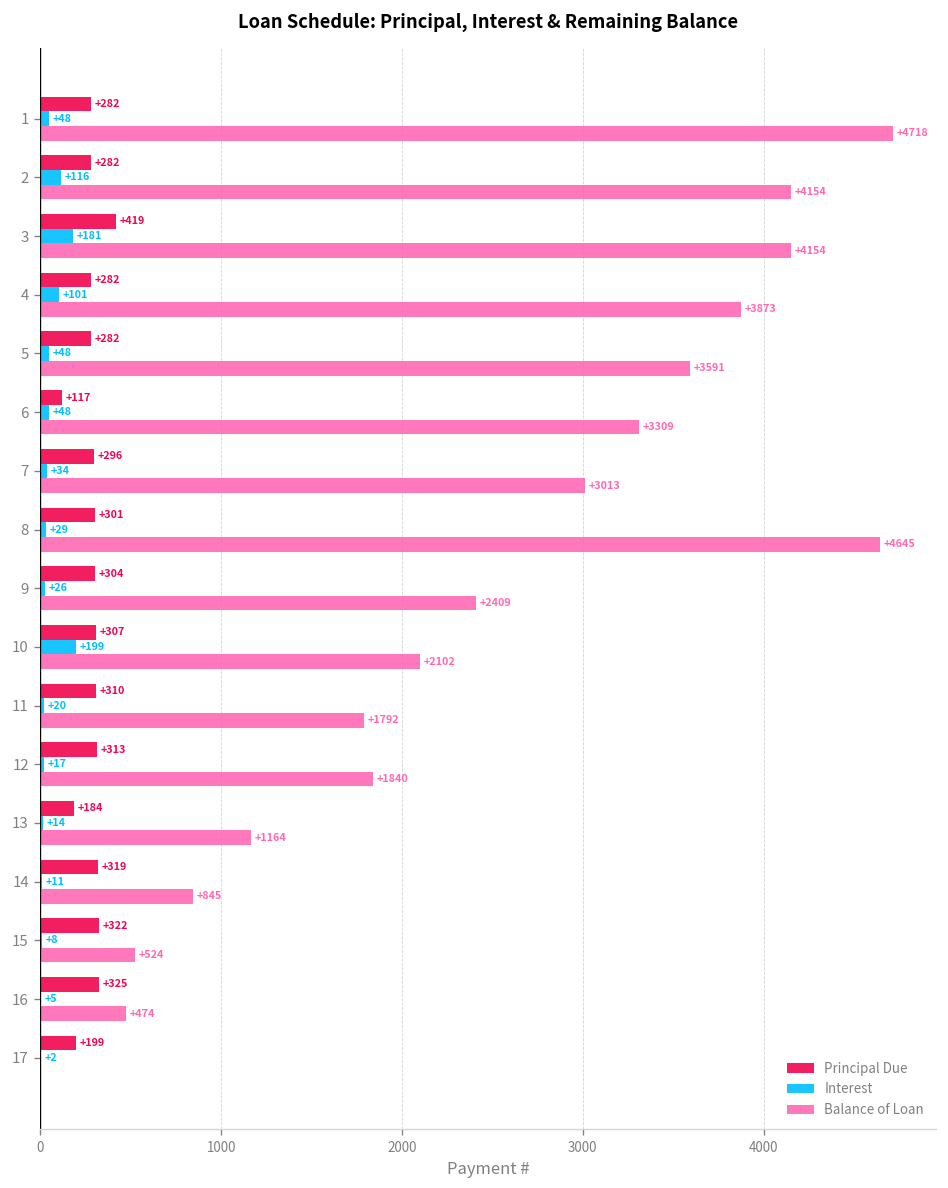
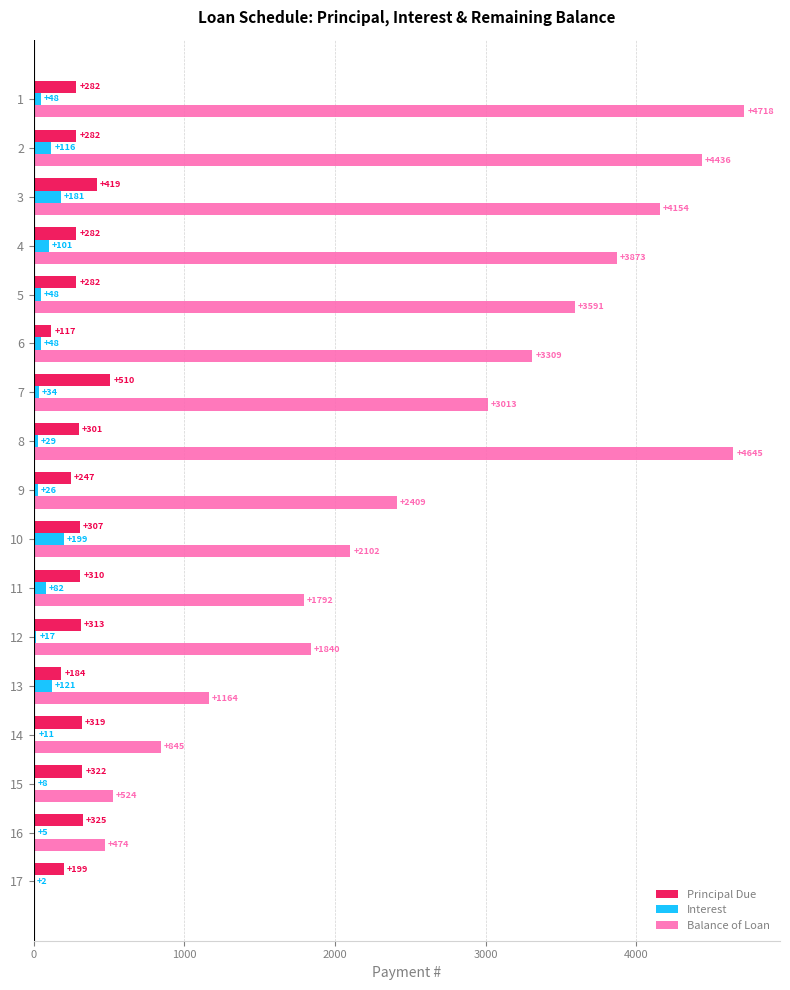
Balance of Loan, 2: +4154 -> +4436
Principal Due, 7: +296 -> +510
Principal Due, 9: +304 -> +247
Interest, 11: +20 -> +82
Interest, 13: +14 -> +121
